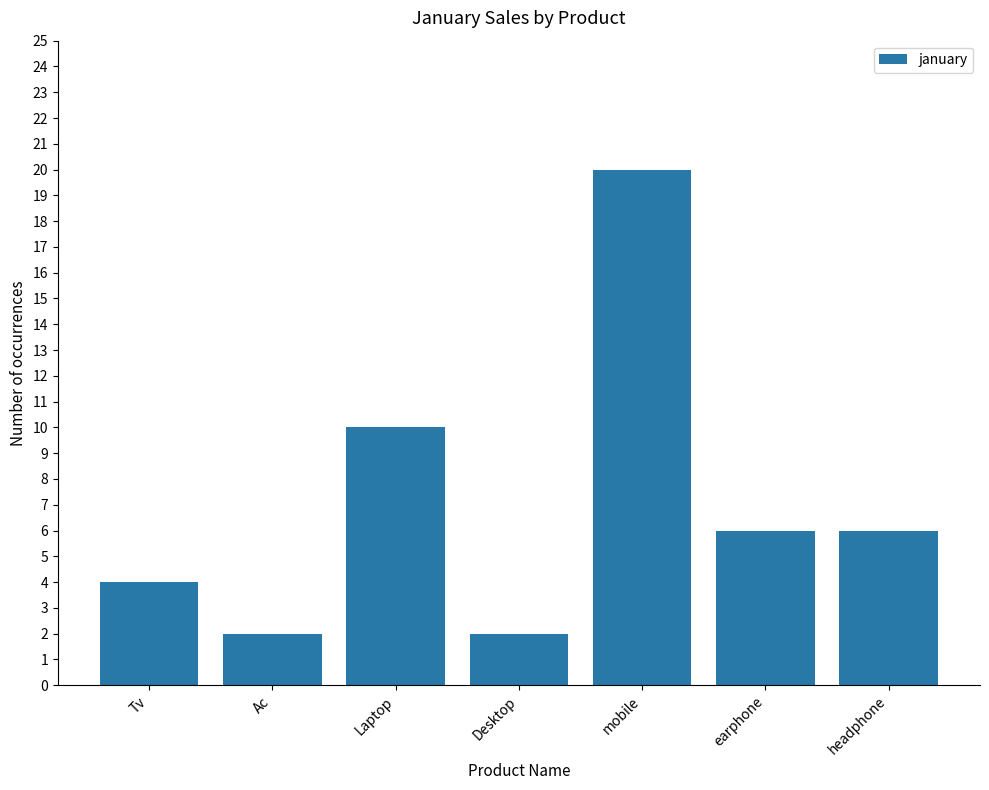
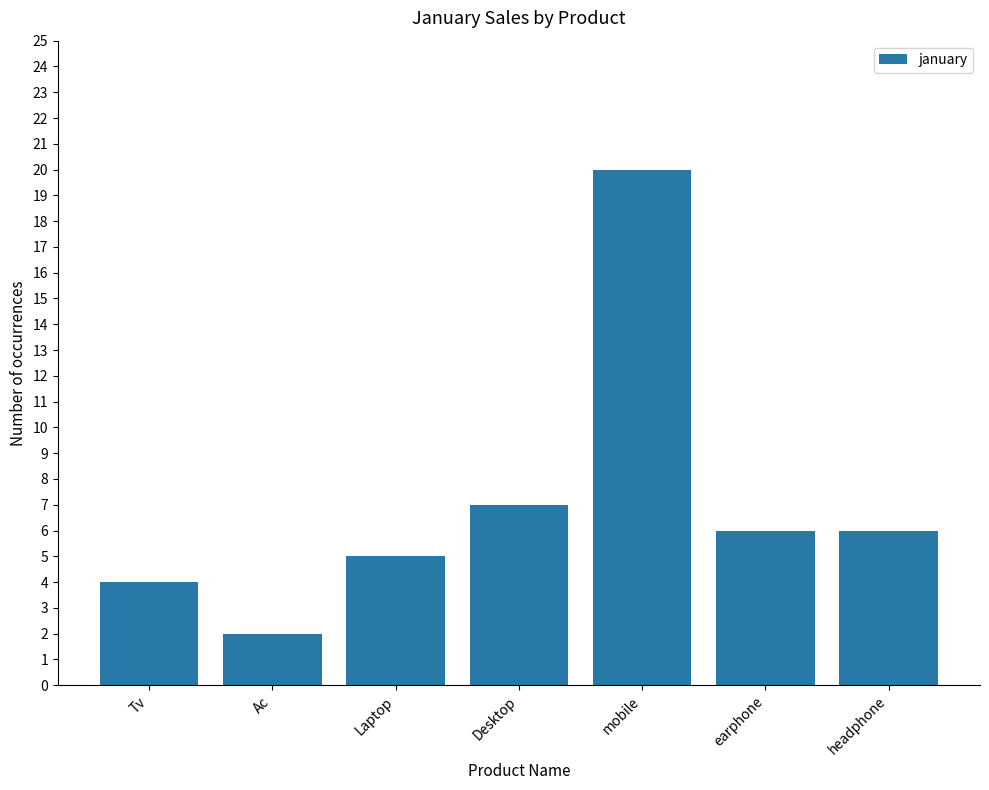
Laptop: 10 -> 5
Desktop: 2 -> 7
